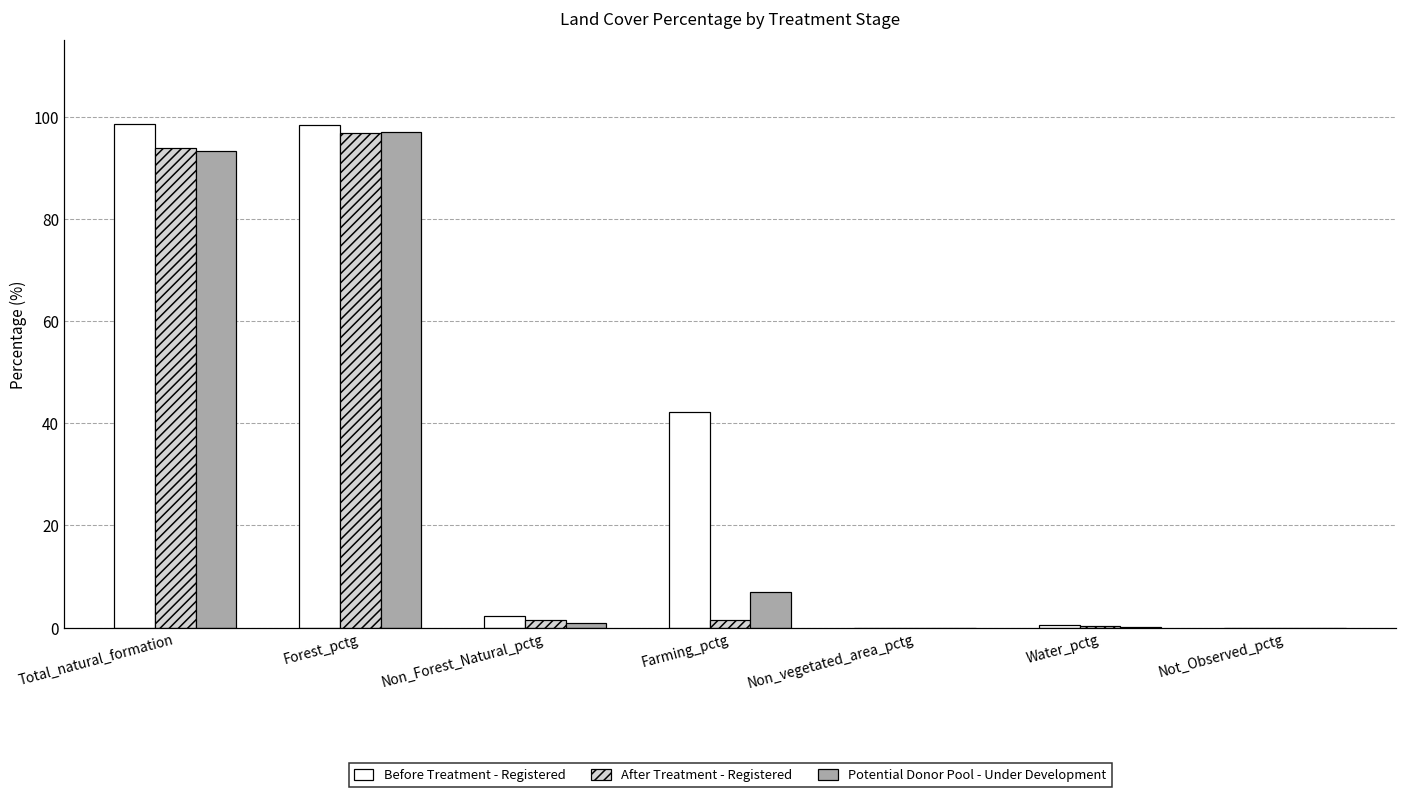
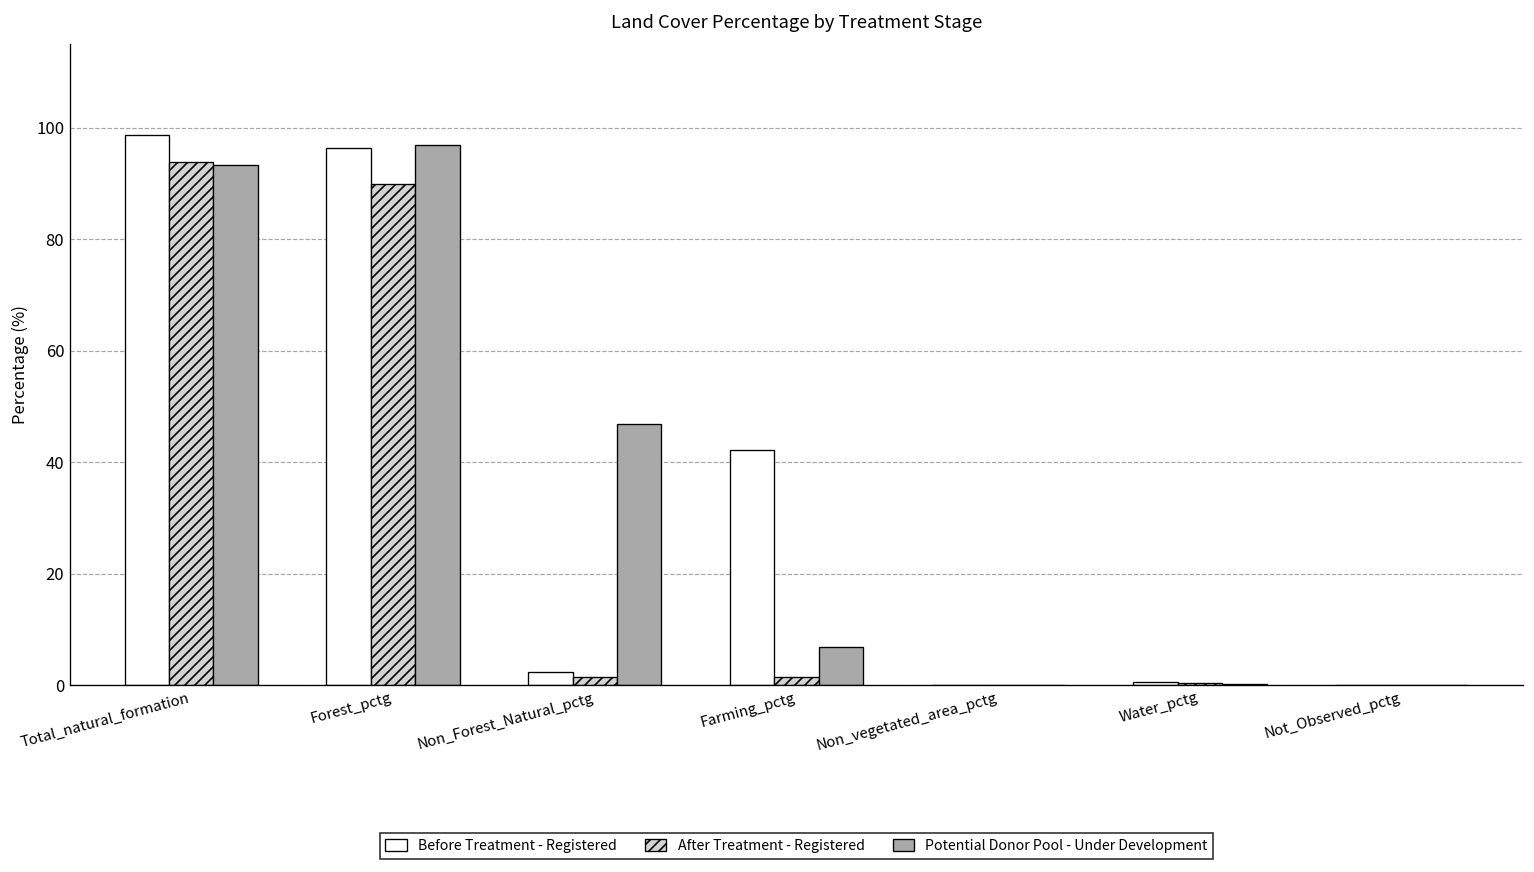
Before Treatment - Registered, Forest_pctg: 98 -> 96
After Treatment - Registered, Forest_pctg: 97 -> 90
Potential Donor Pool - Under Development, Non_Forest_Natural_pctg: 1 -> 47
